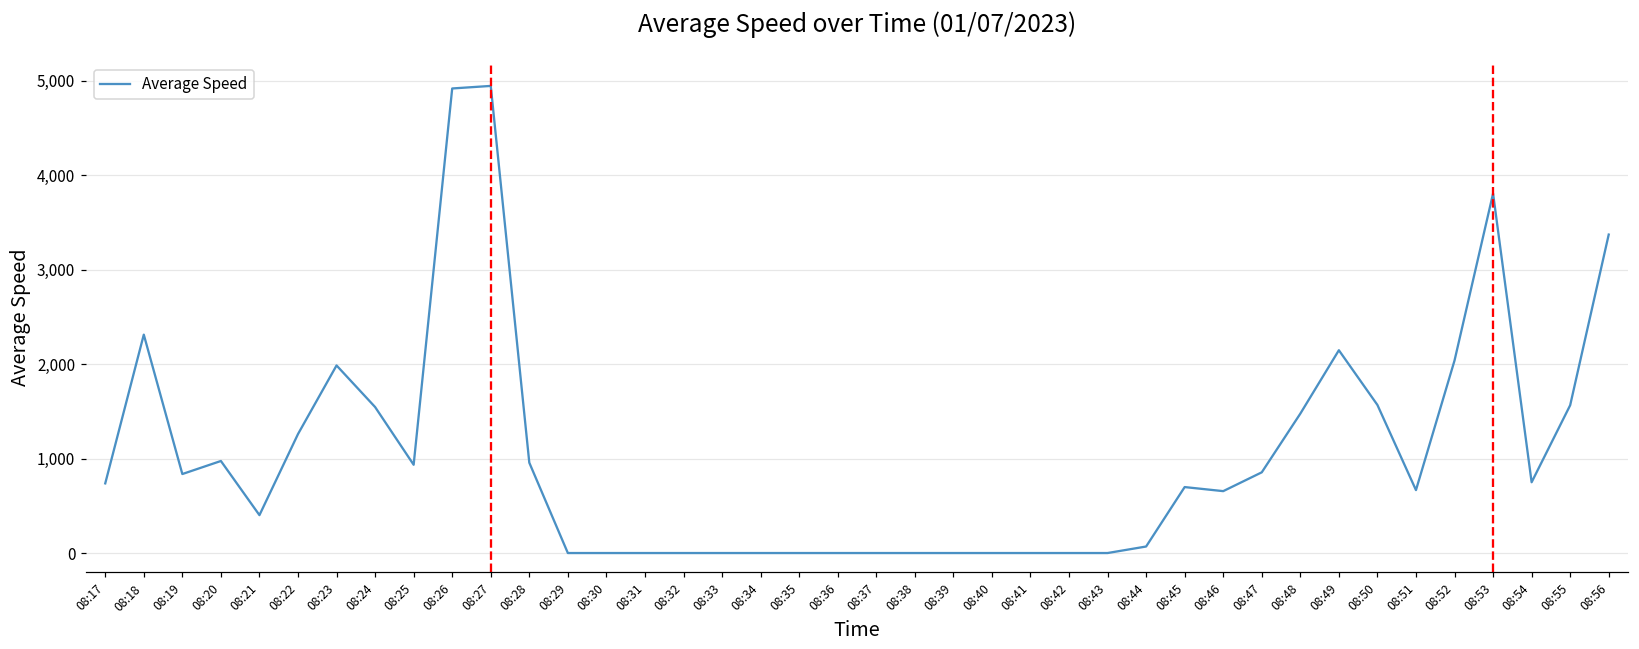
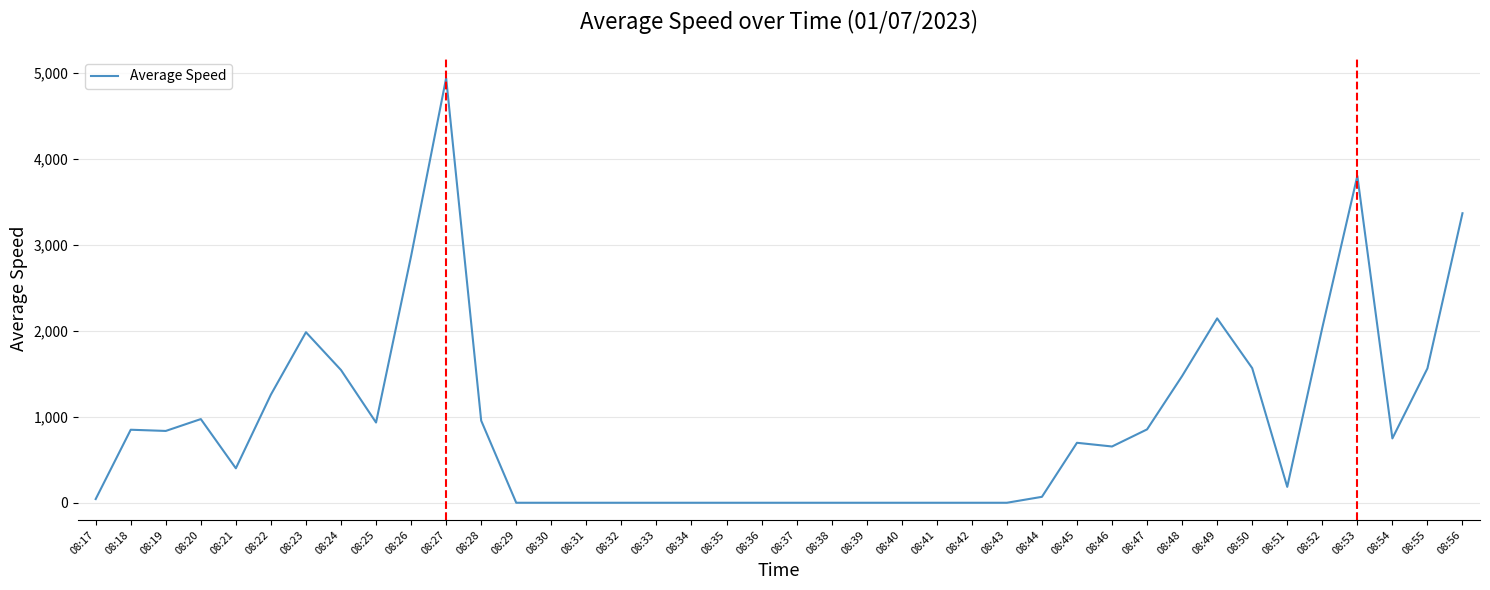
08:17: 700 -> 0
08:18: 2,300 -> 900
08:26: 4,900 -> 2,900
08:51: 700 -> 200
